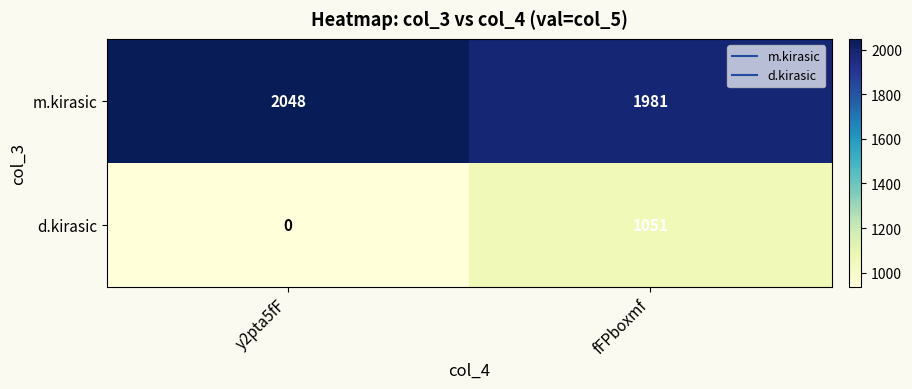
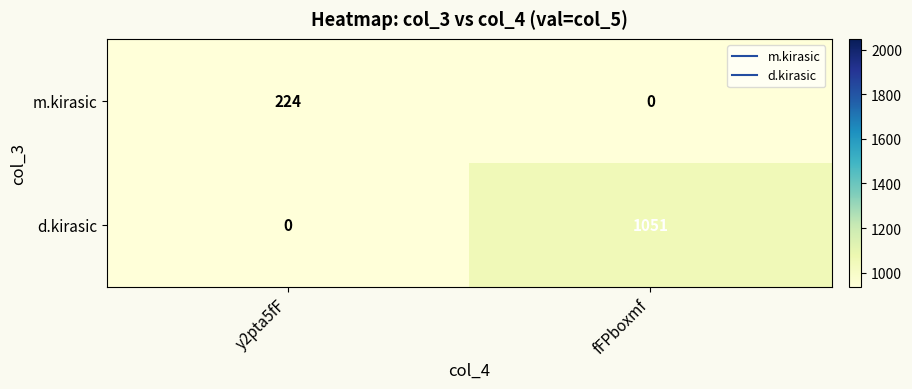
m.kirasic, y2pta5fF: 2048 -> 224
m.kirasic, fFPboxmf: 1981 -> 0
